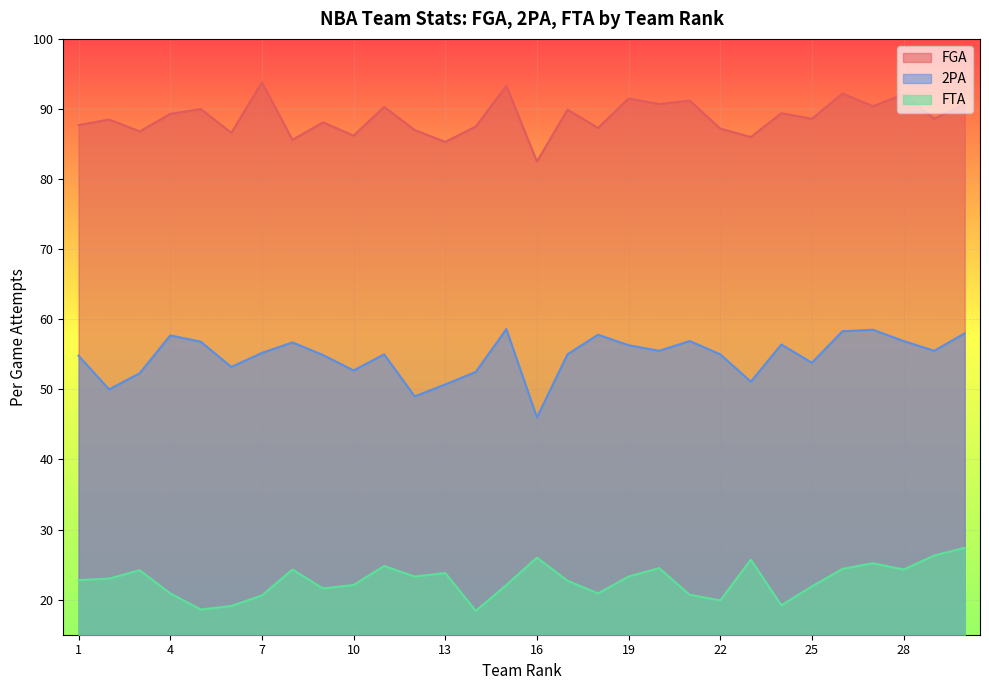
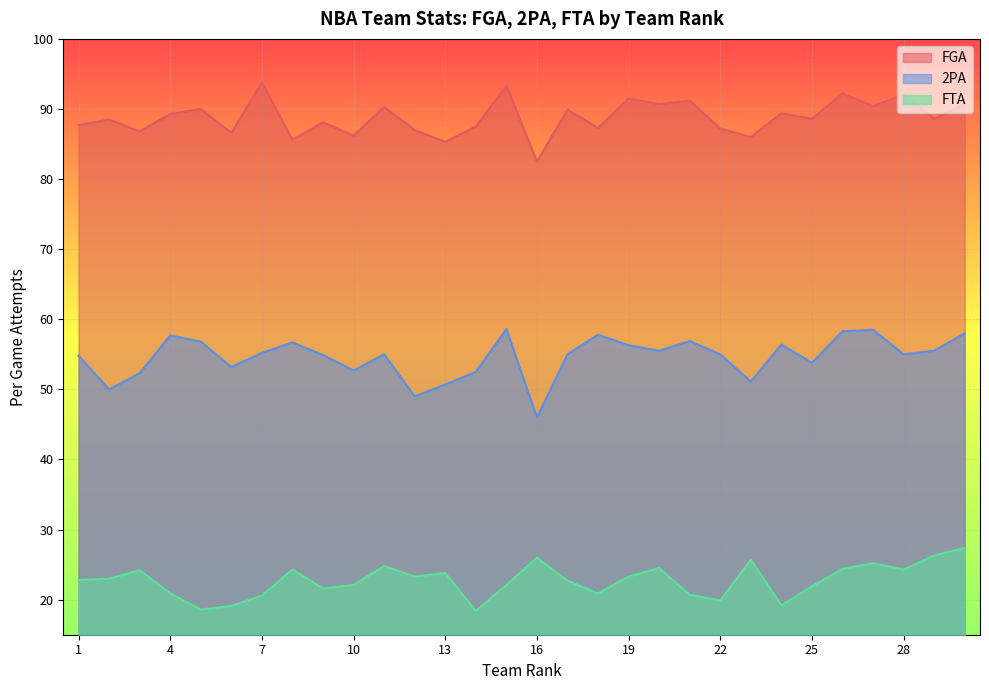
2PA, 28: 57 -> 55
